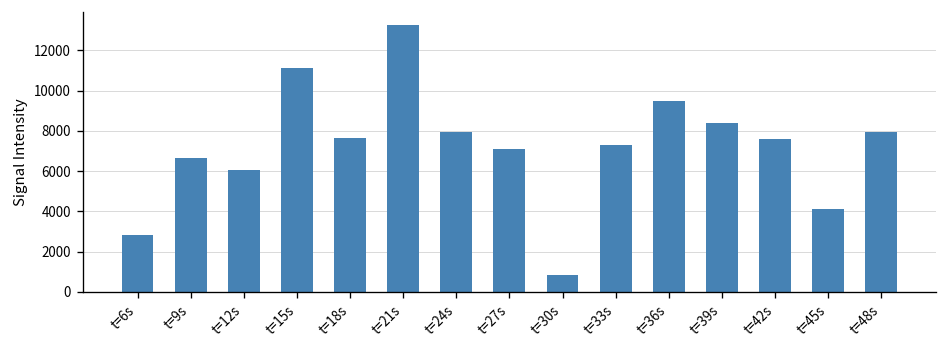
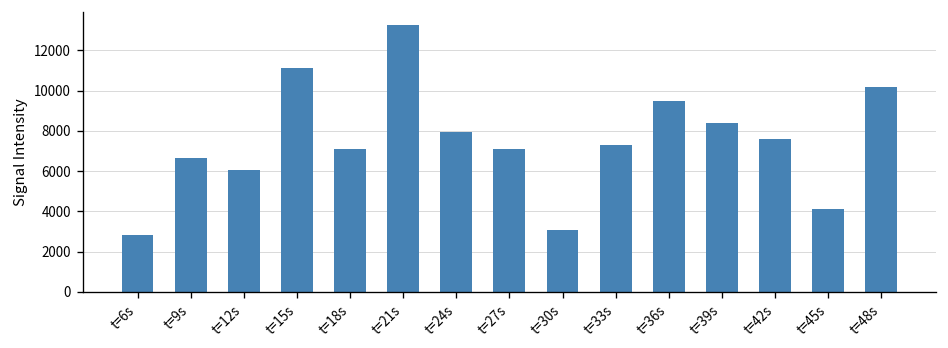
t=18s: 7600 -> 7100
t=30s: 800 -> 3100
t=48s: 7900 -> 10200
